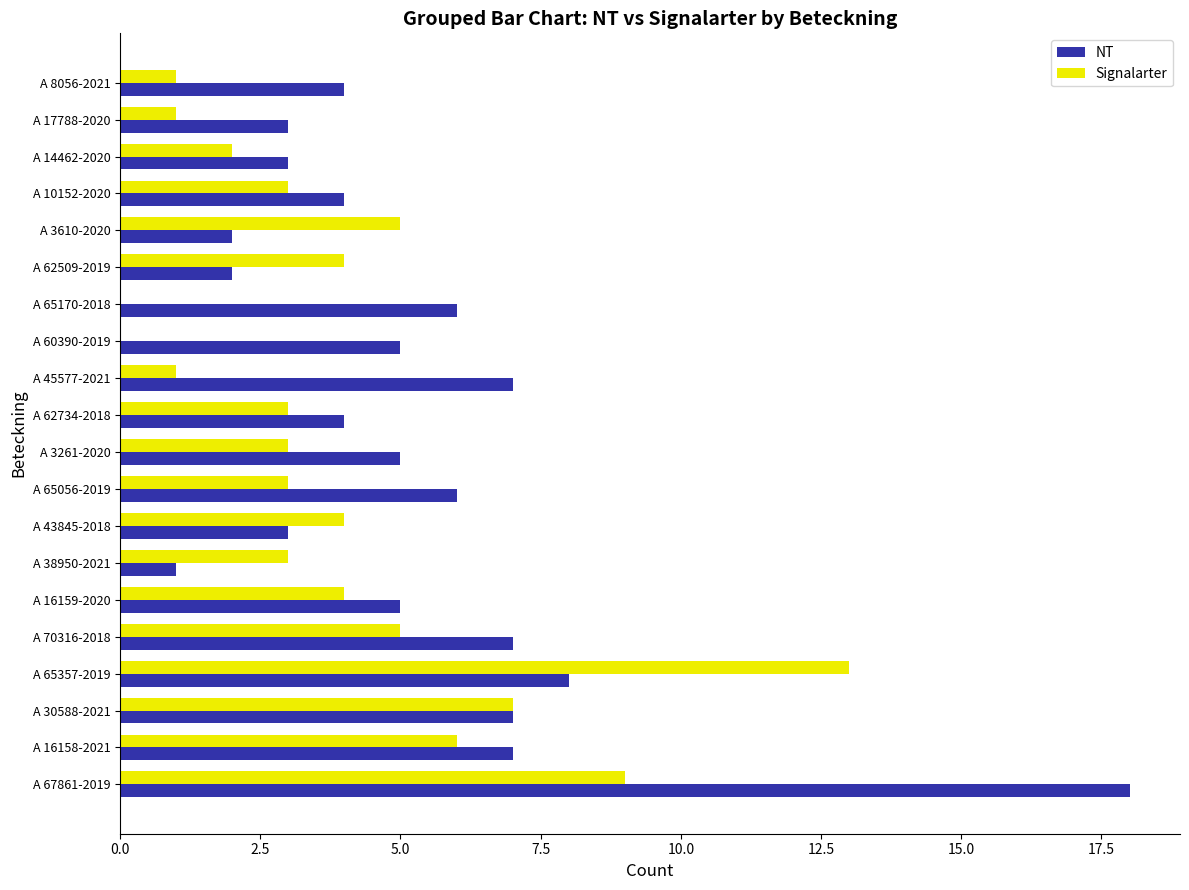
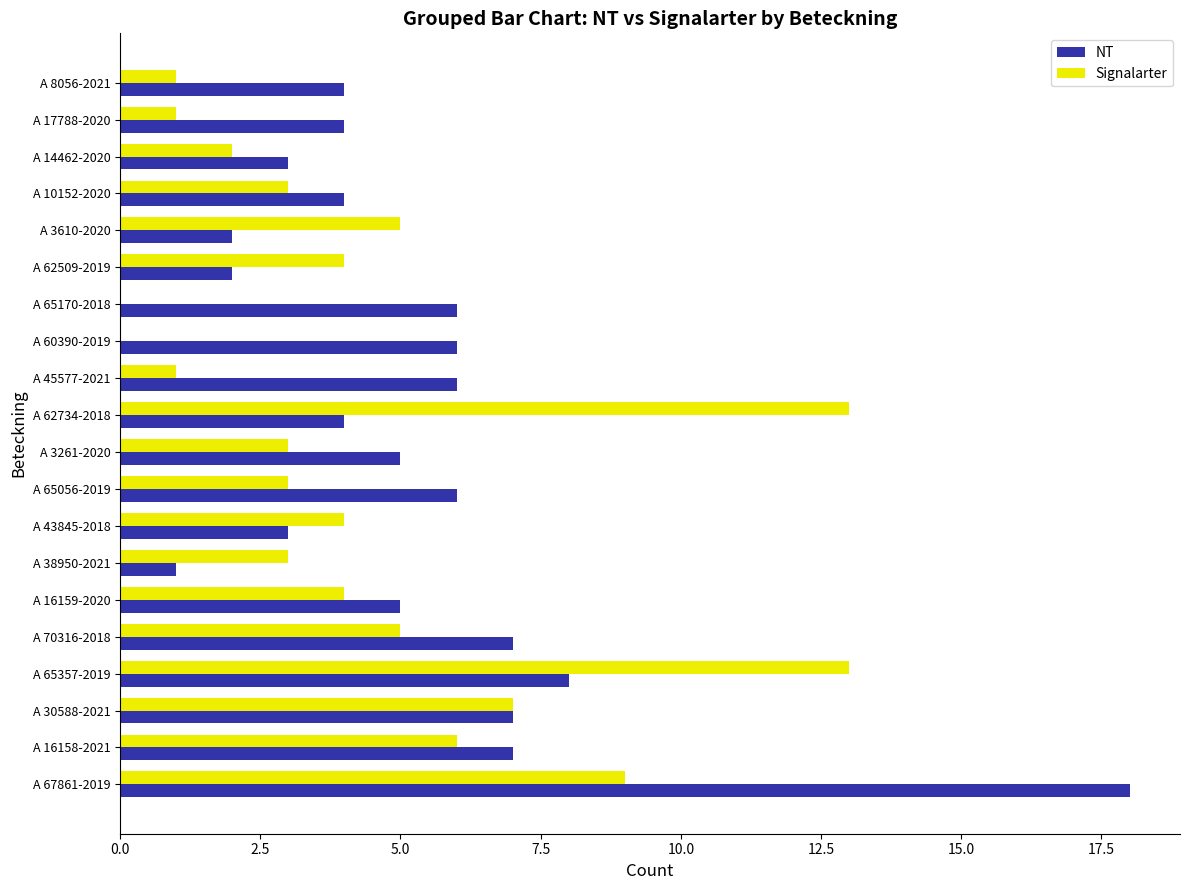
NT, A 17788-2020: 3 -> 4
NT, A 60390-2019: 5 -> 6
NT, A 45577-2021: 7 -> 6
Signalarter, A 62734-2018: 3 -> 13
